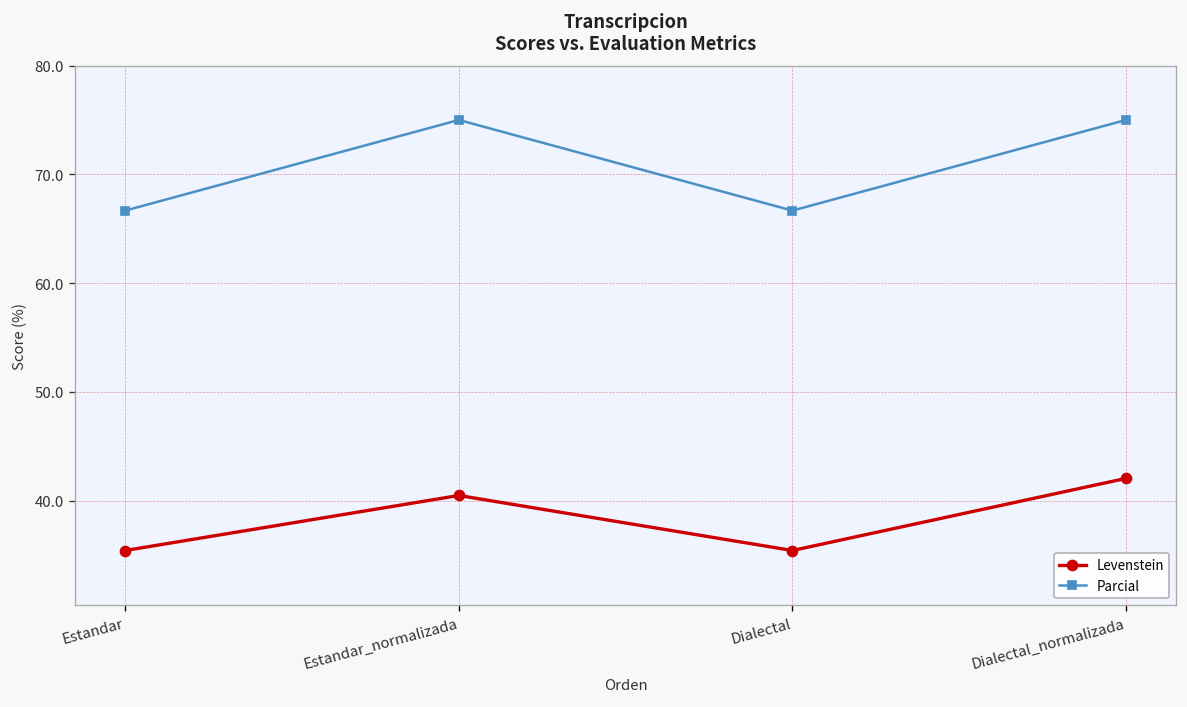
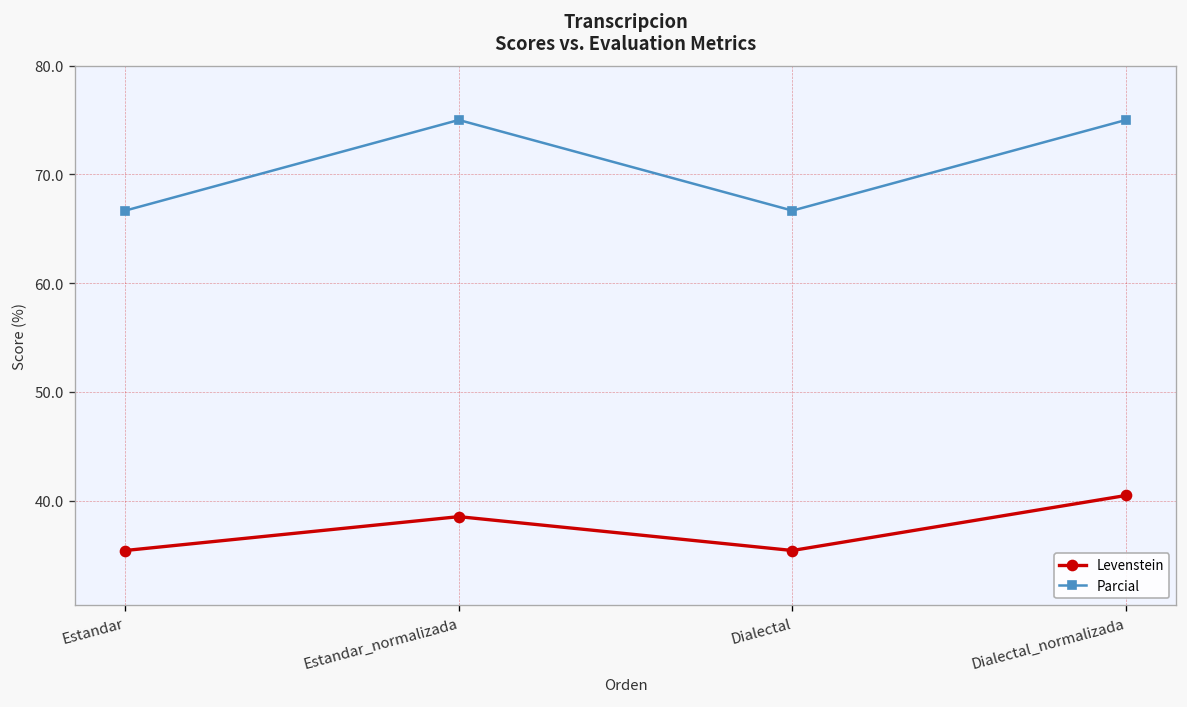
Levenstein, Estandar_normalizada: 40 -> 39
Levenstein, Dialectal_normalizada: 42 -> 40
